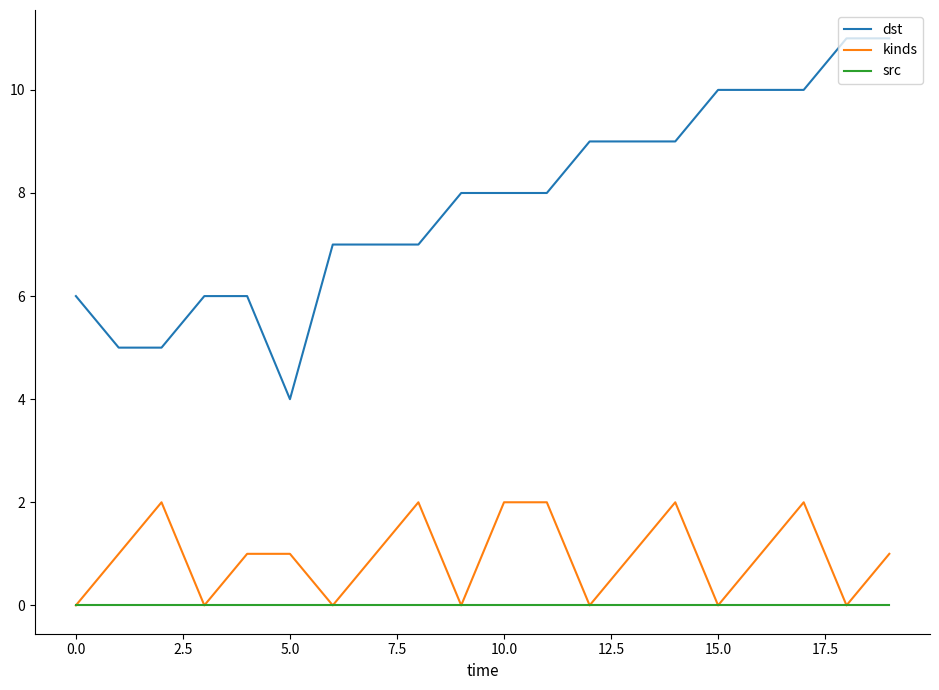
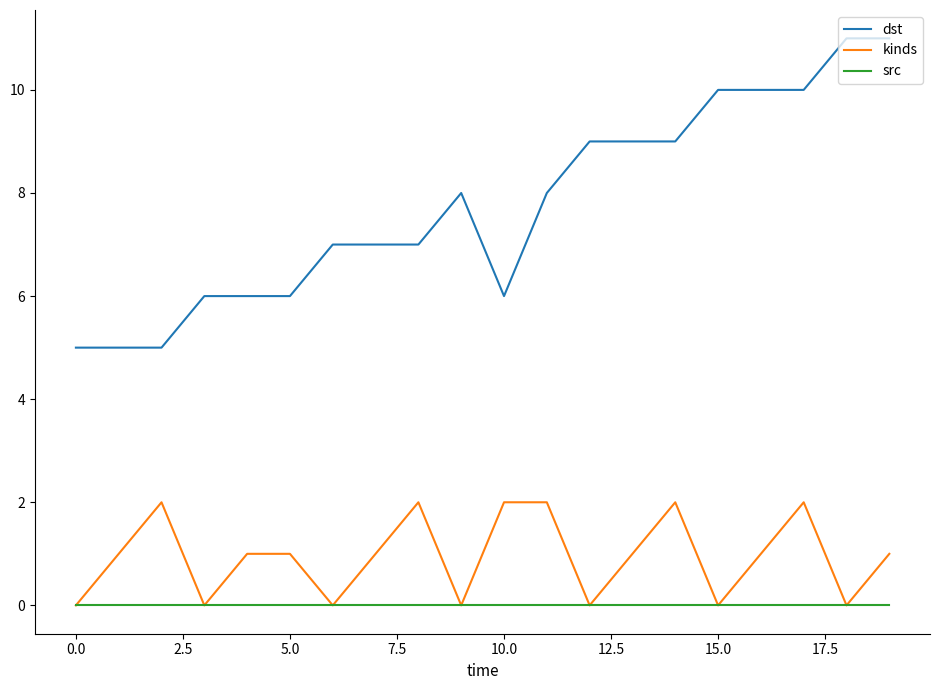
dst, 0.0: 6 -> 5
dst, 5.0: 4 -> 6
dst, 10.0: 8 -> 6
